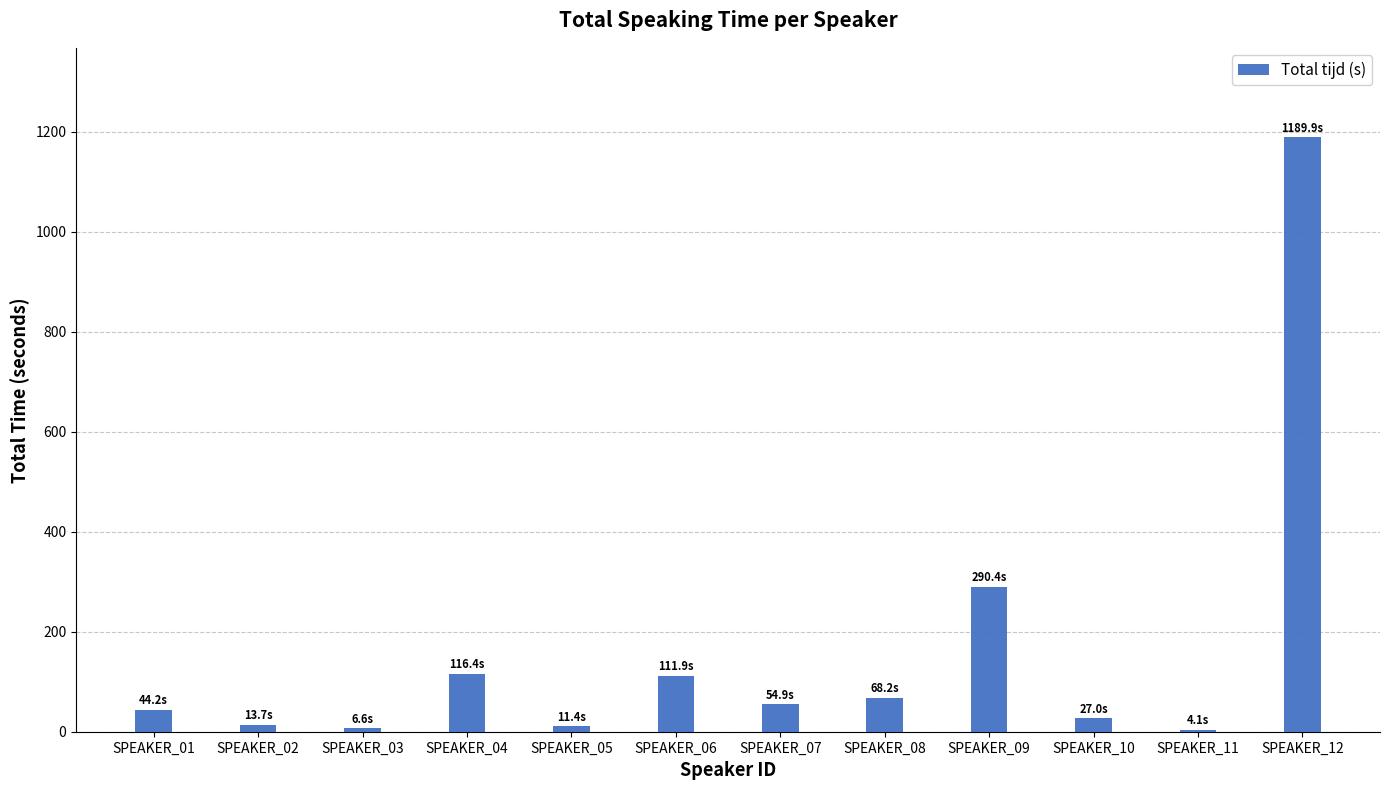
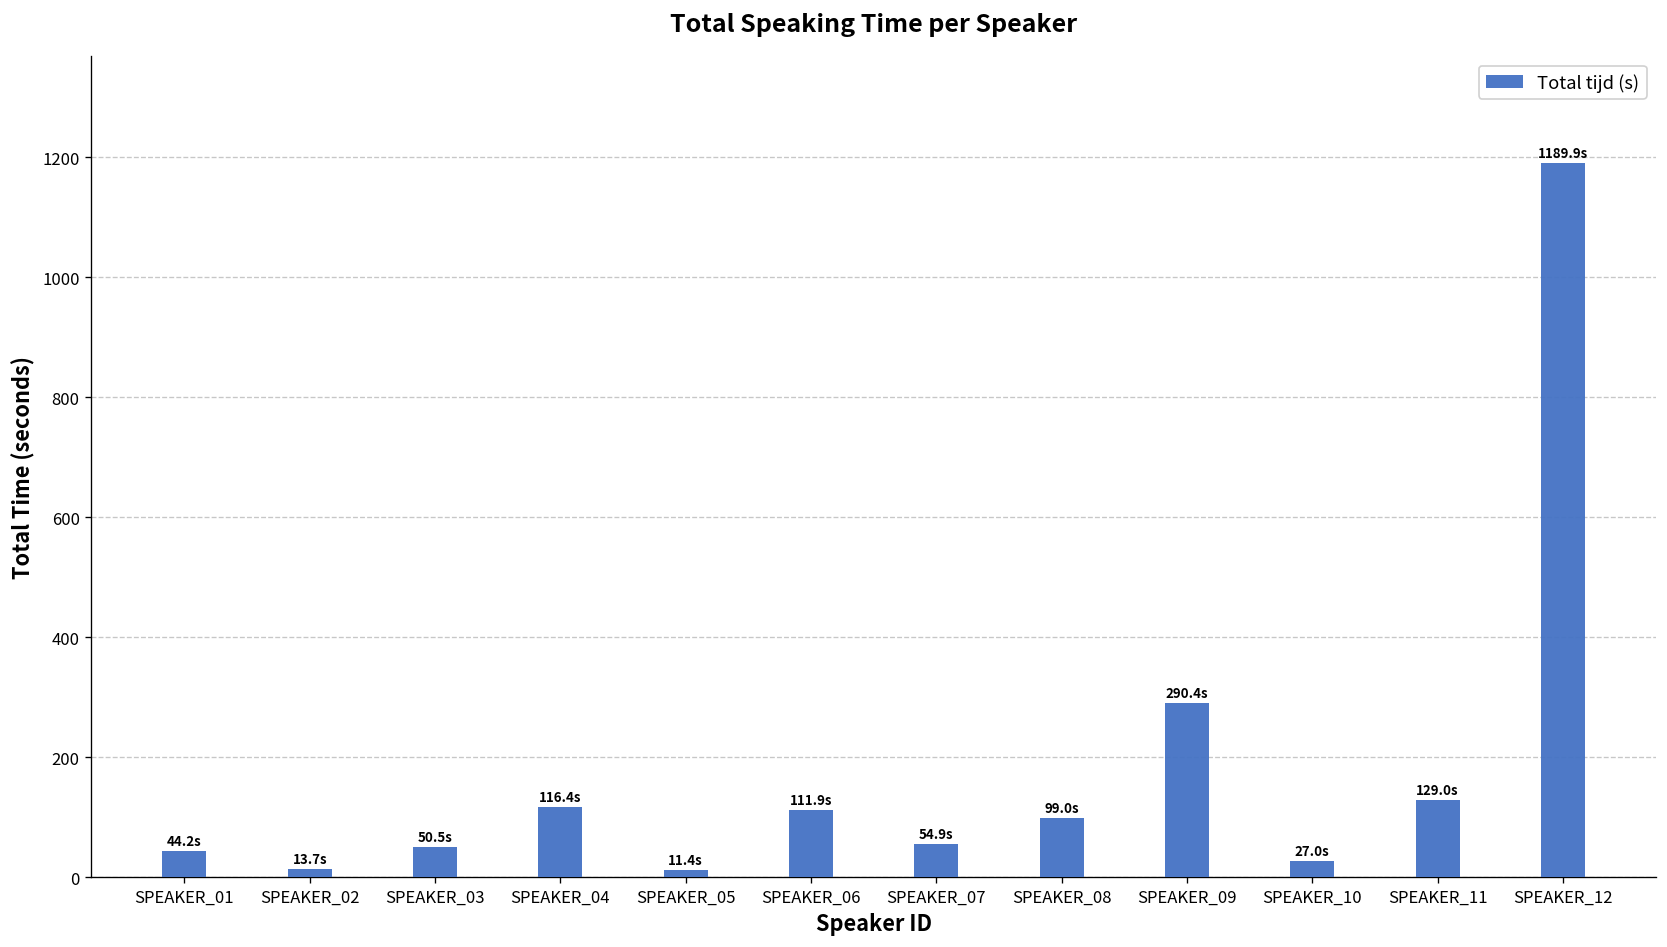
SPEAKER_03: 6.6s -> 50.5s
SPEAKER_08: 68.2s -> 99.0s
SPEAKER_11: 4.1s -> 129.0s
